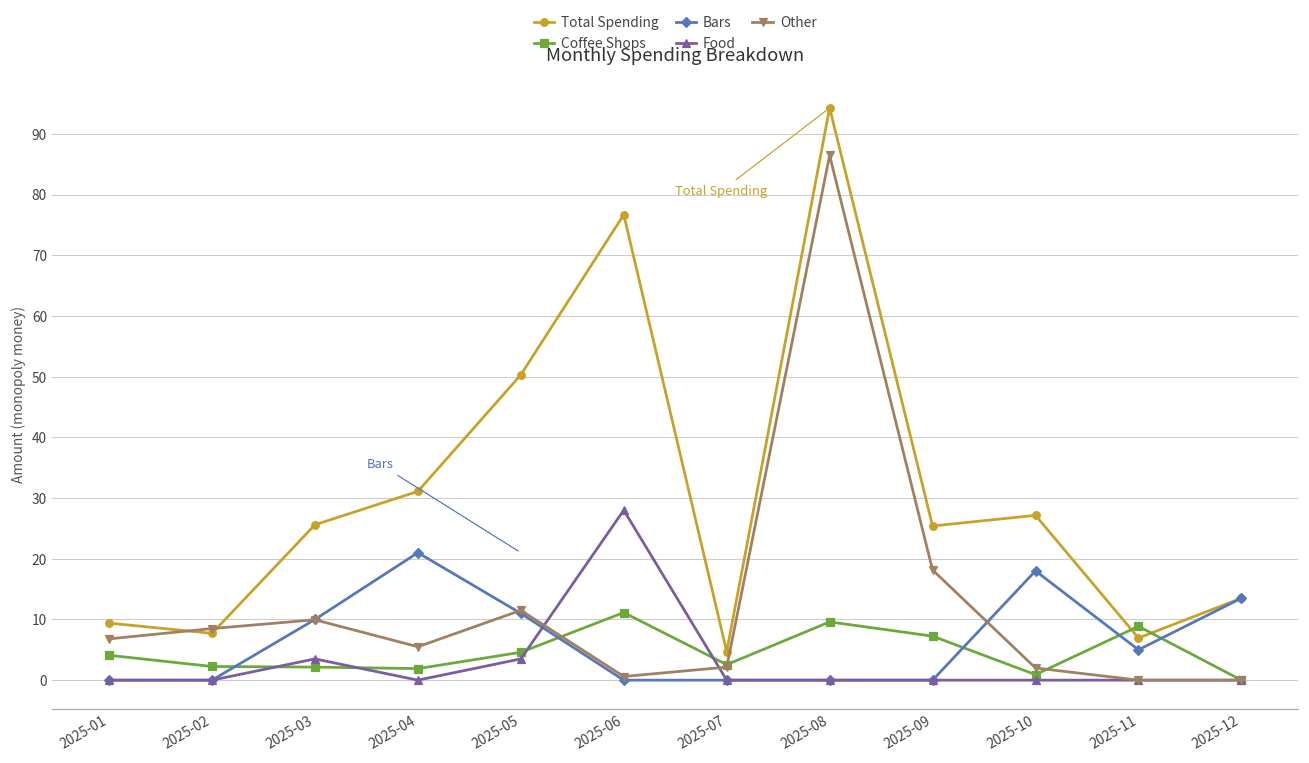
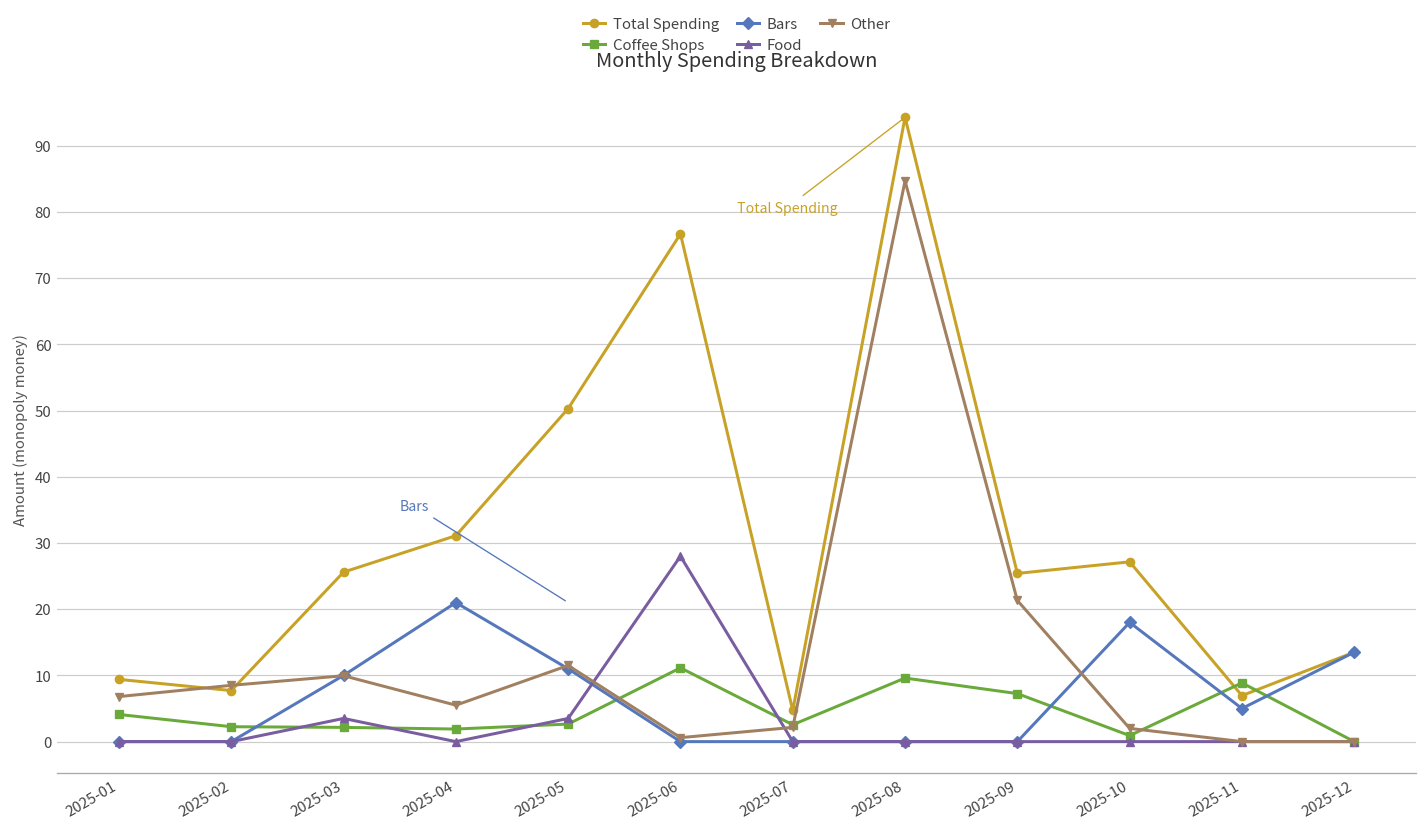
Coffee Shops, 2025-05: 5 -> 3
Other, 2025-08: 86 -> 85
Other, 2025-09: 18 -> 21
